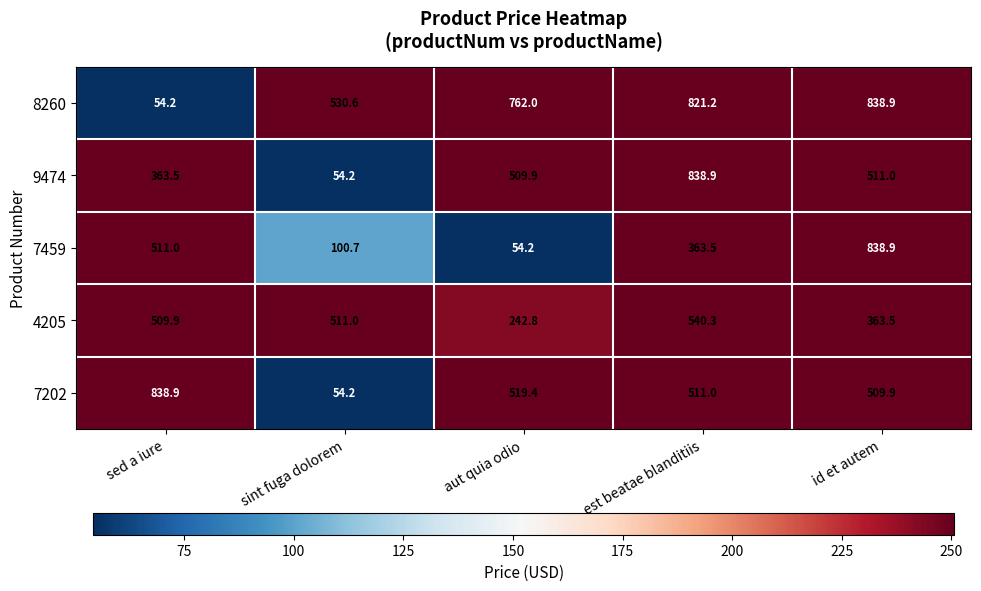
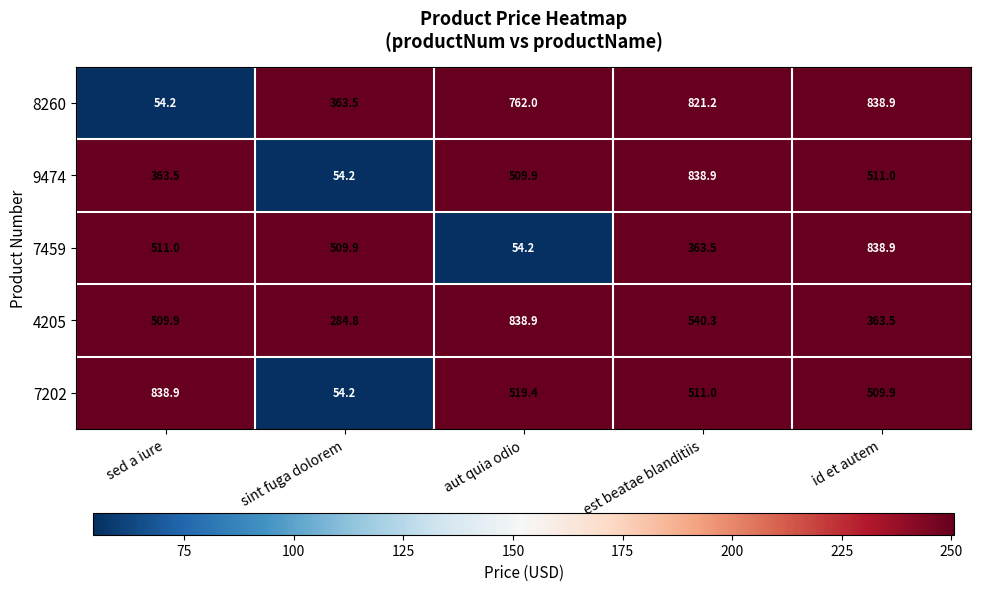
8260, sint fuga dolorem: 530.6 -> 363.5
7459, sint fuga dolorem: 100.7 -> 509.9
4205, sint fuga dolorem: 511.0 -> 284.8
4205, aut quia odio: 242.8 -> 838.9
